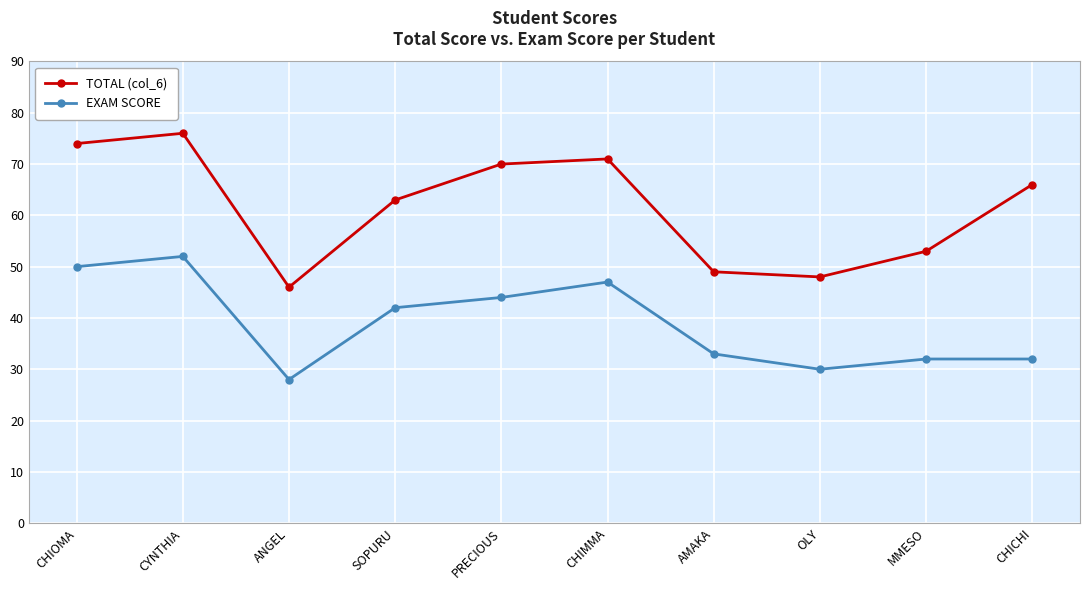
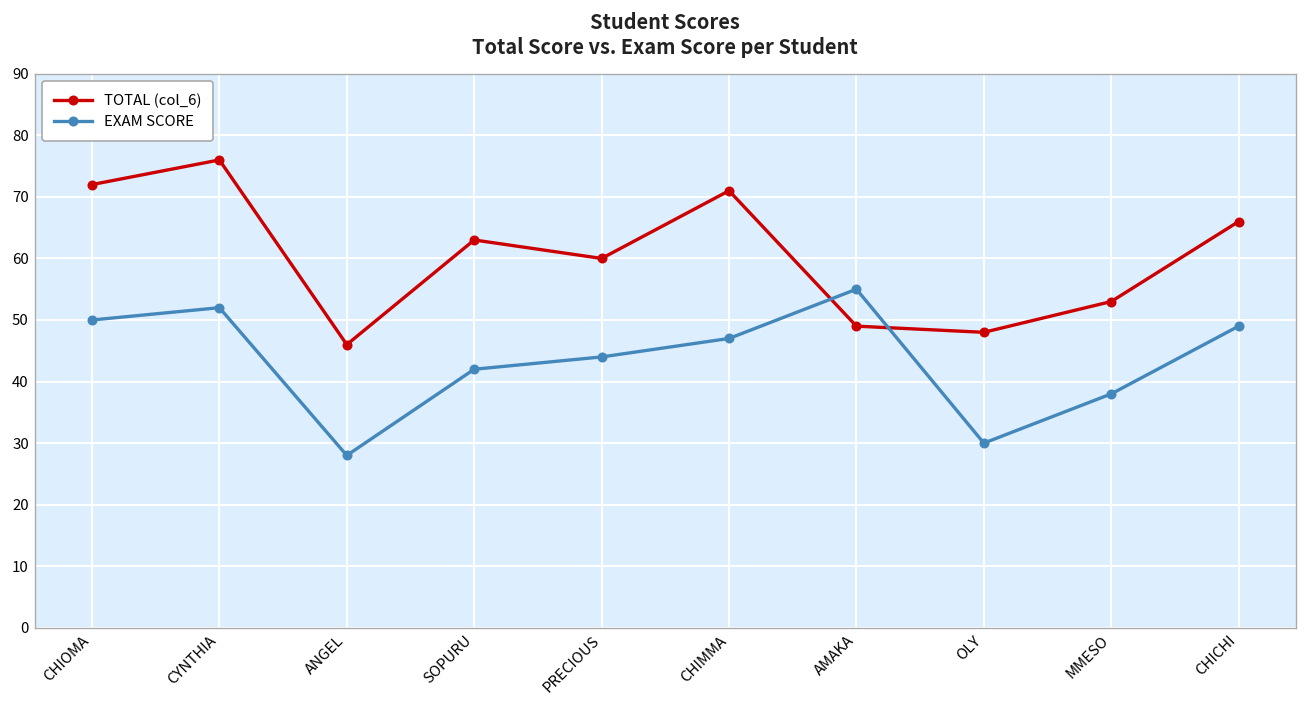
TOTAL (col_6), CHIOMA: 74 -> 72
TOTAL (col_6), PRECIOUS: 70 -> 60
EXAM SCORE, AMAKA: 33 -> 55
EXAM SCORE, MMESO: 32 -> 38
EXAM SCORE, CHICHI: 32 -> 49
